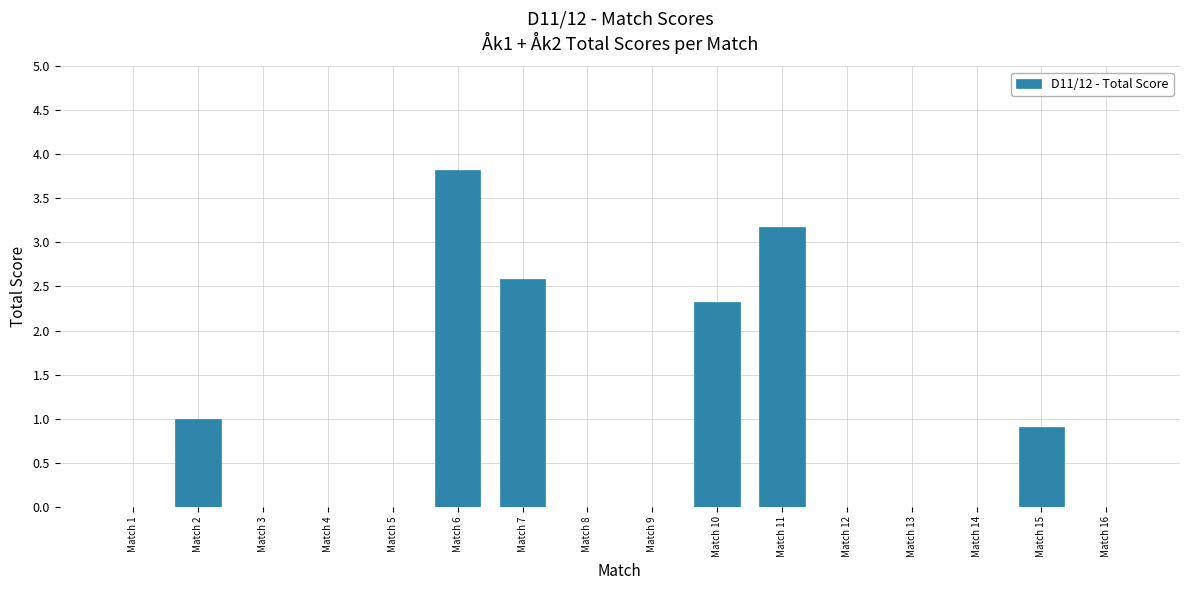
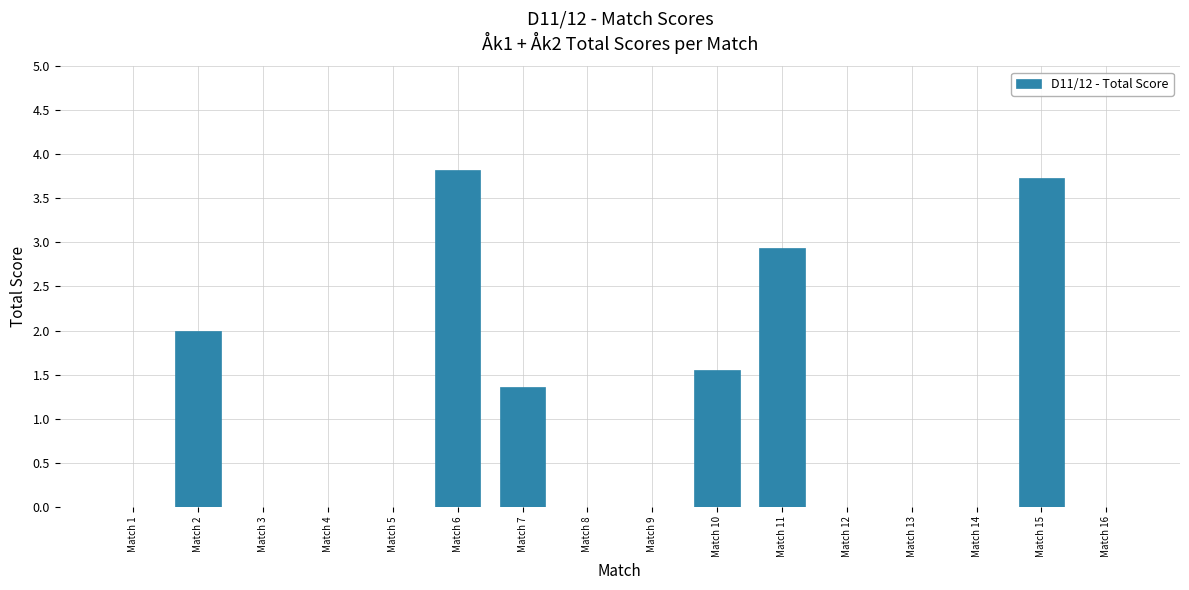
Match 2: 1 -> 2
Match 7: 2.6 -> 1.4
Match 10: 2.3 -> 1.5
Match 11: 3.2 -> 2.9
Match 15: 0.9 -> 3.7
